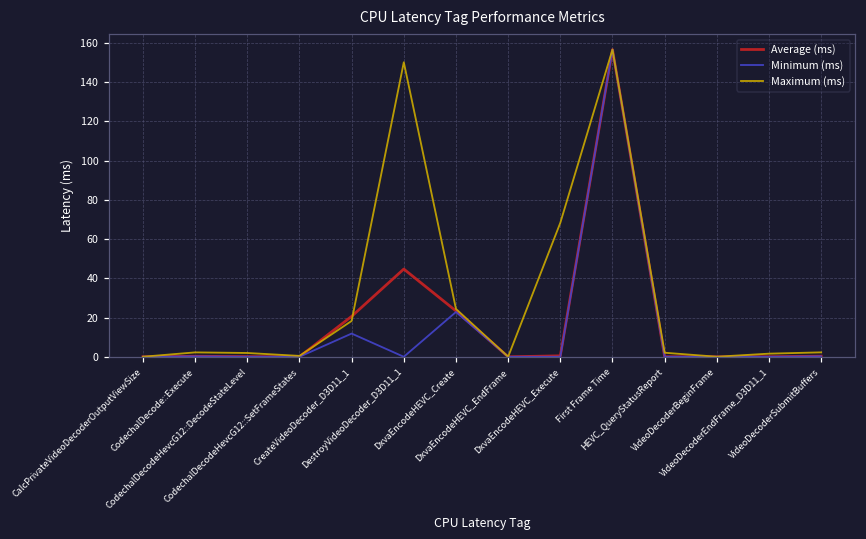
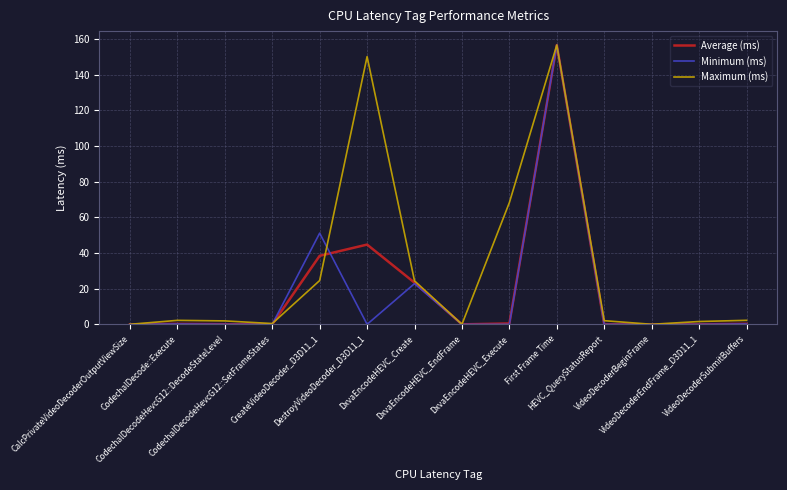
Average (ms), CreateVideoDecoder_D3D11_1: 21 -> 38
Minimum (ms), CreateVideoDecoder_D3D11_1: 12 -> 51
Maximum (ms), CreateVideoDecoder_D3D11_1: 18 -> 25
